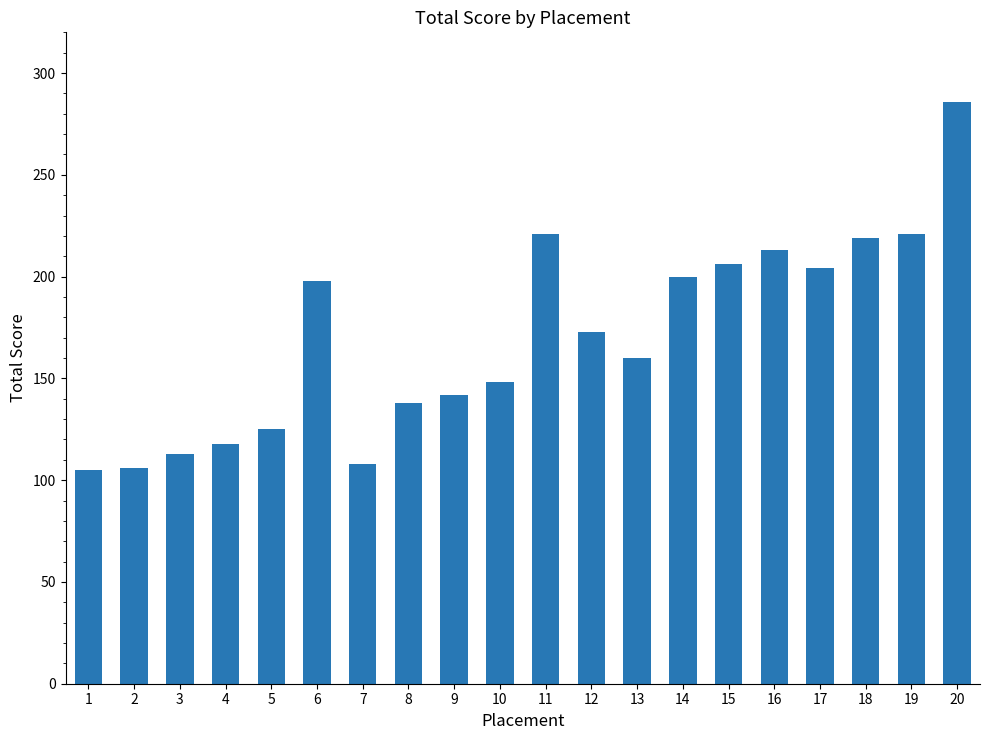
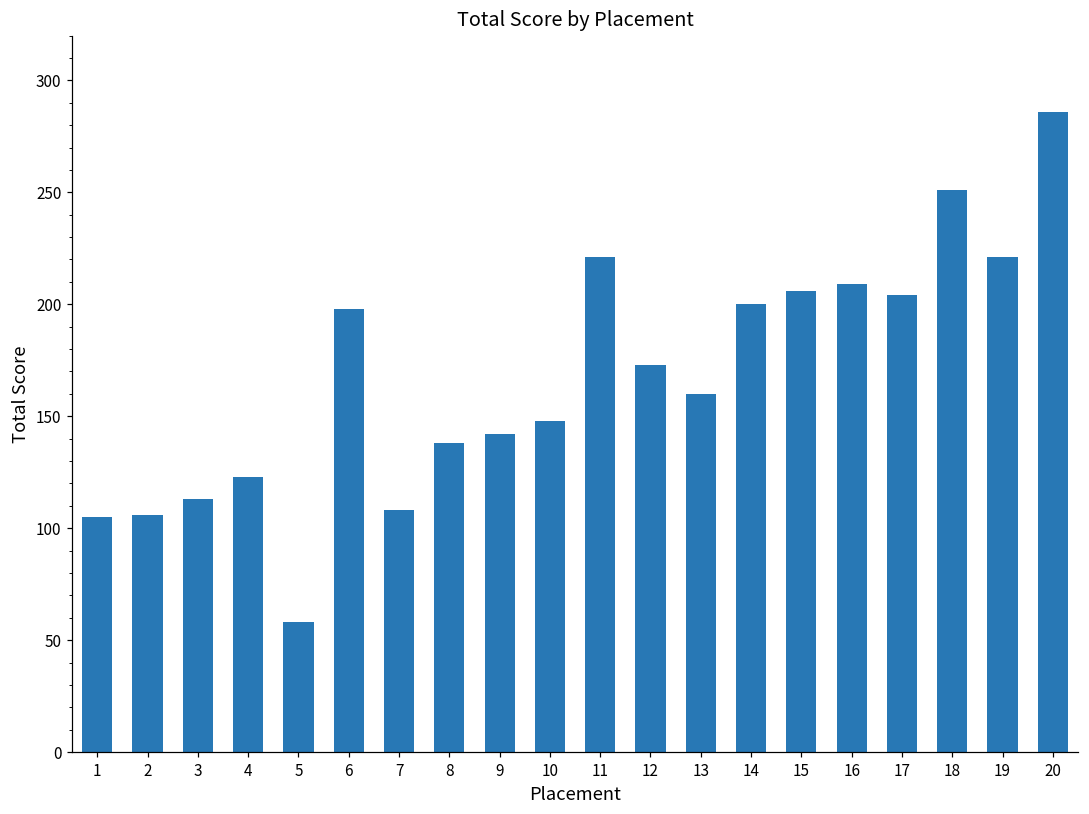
4: 118 -> 123
5: 125 -> 58
16: 213 -> 209
18: 219 -> 251
